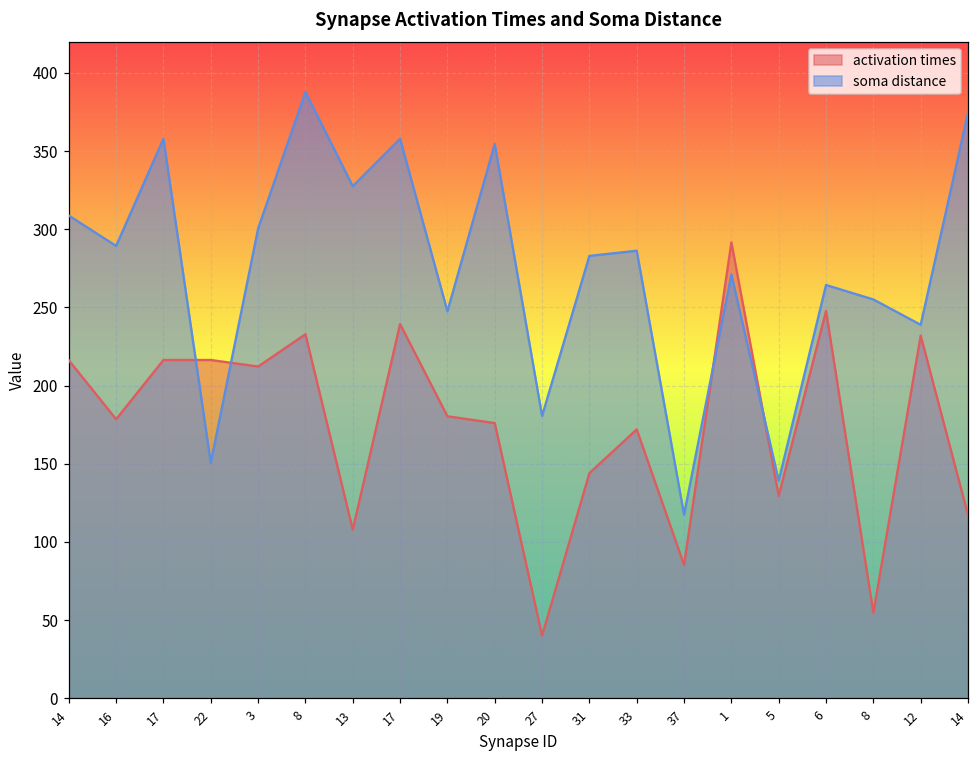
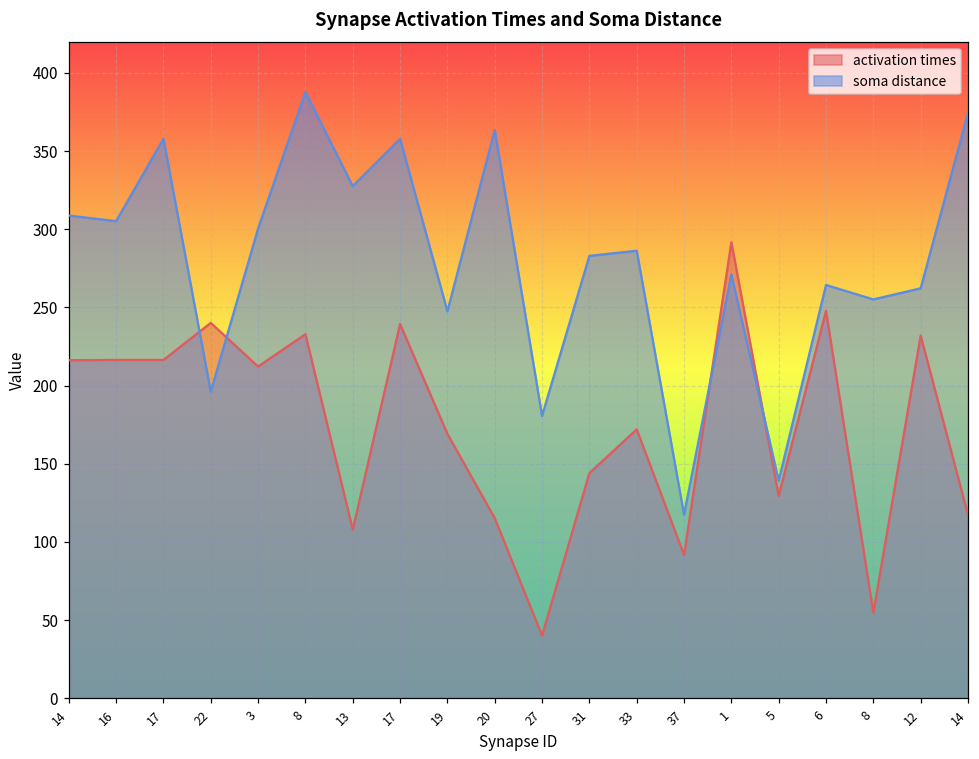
activation times, 16: 179 -> 216
soma distance, 16: 289 -> 305
activation times, 22: 216 -> 240
soma distance, 22: 151 -> 196
activation times, 19: 180 -> 169
activation times, 20: 176 -> 115
soma distance, 20: 355 -> 363
activation times, 37: 85 -> 92
soma distance, 12: 239 -> 262
